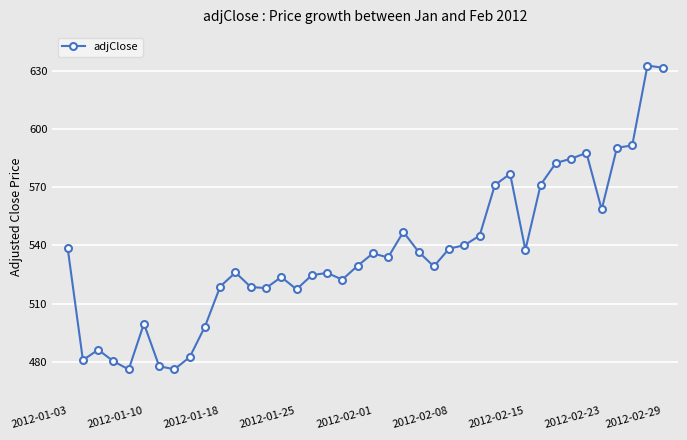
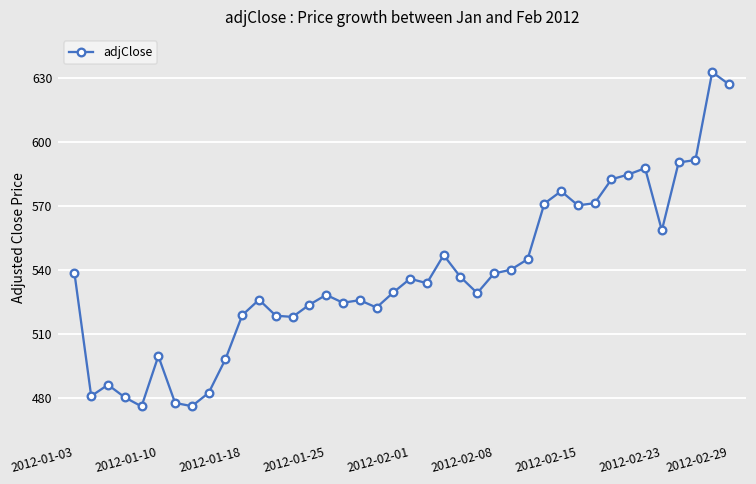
2012-01-25: 517 -> 528
2012-02-15: 538 -> 570
2012-02-29: 632 -> 627
